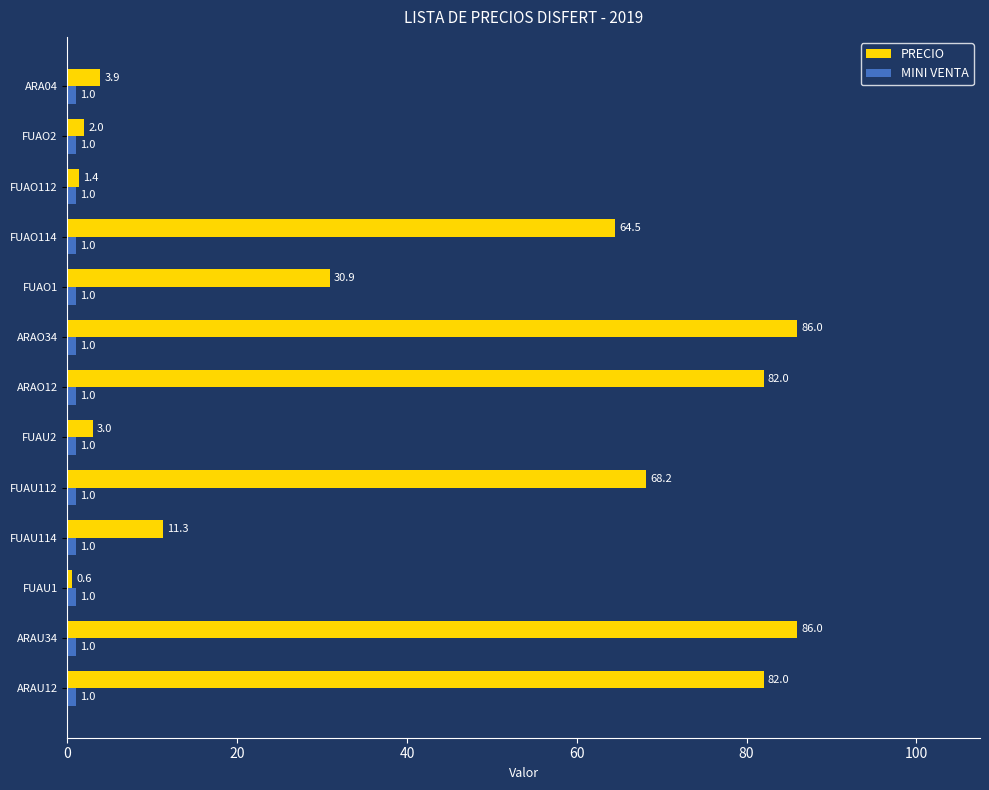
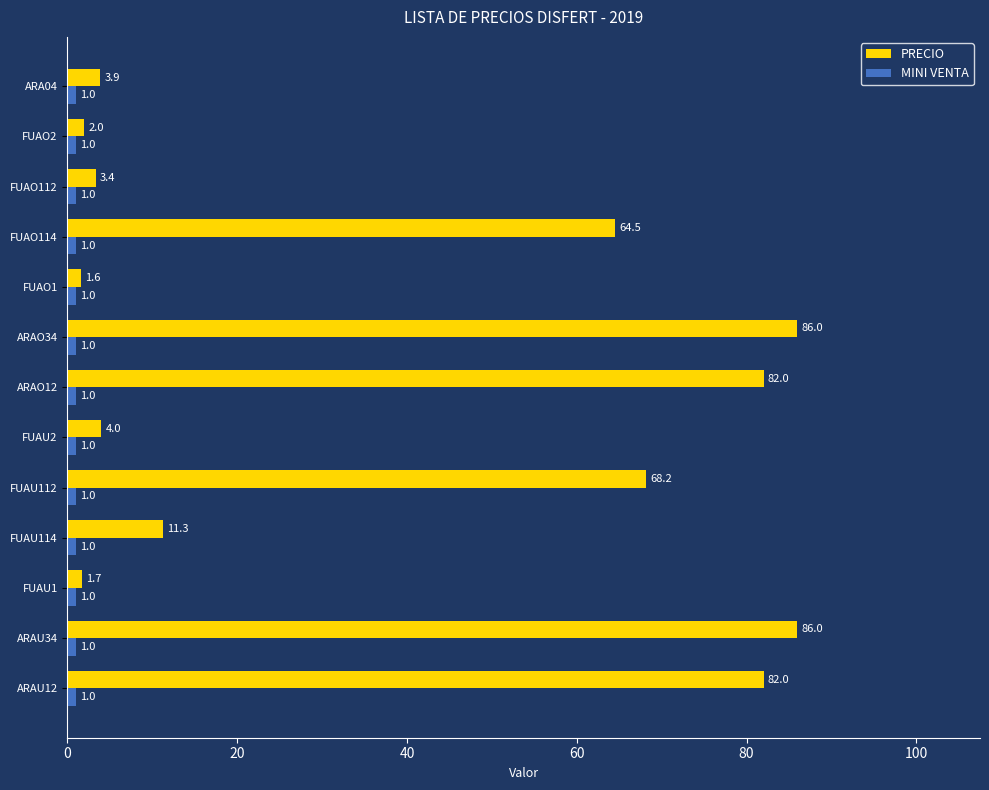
PRECIO, FUAO112: 1.4 -> 3.4
PRECIO, FUAO1: 30.9 -> 1.6
PRECIO, FUAU2: 3.0 -> 4.0
PRECIO, FUAU1: 0.6 -> 1.7
